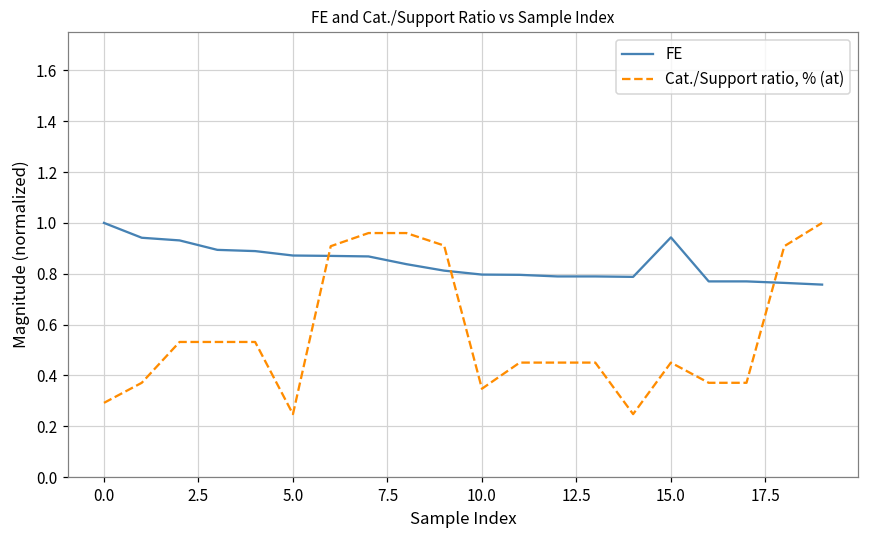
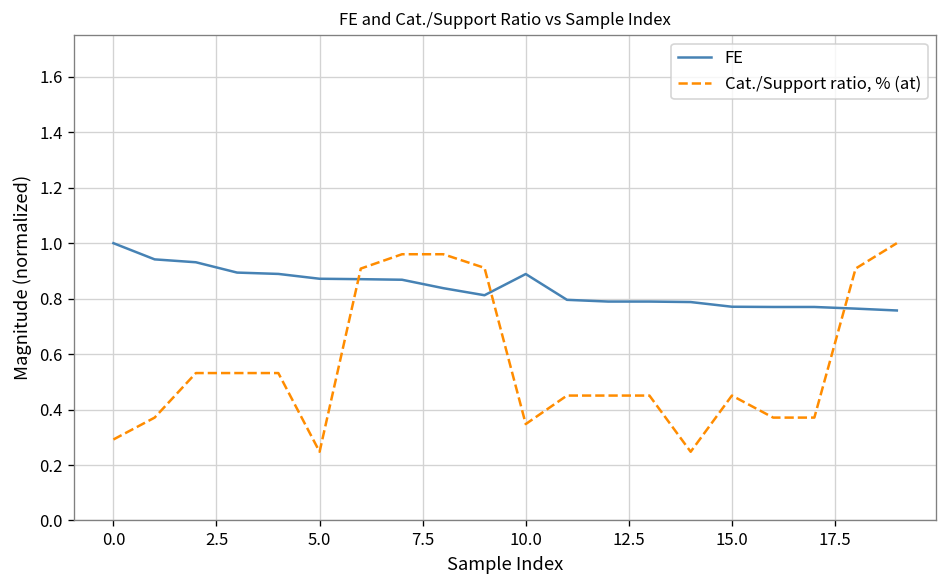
FE, 10.0: 0.80 -> 0.89
FE, 15.0: 0.94 -> 0.77
